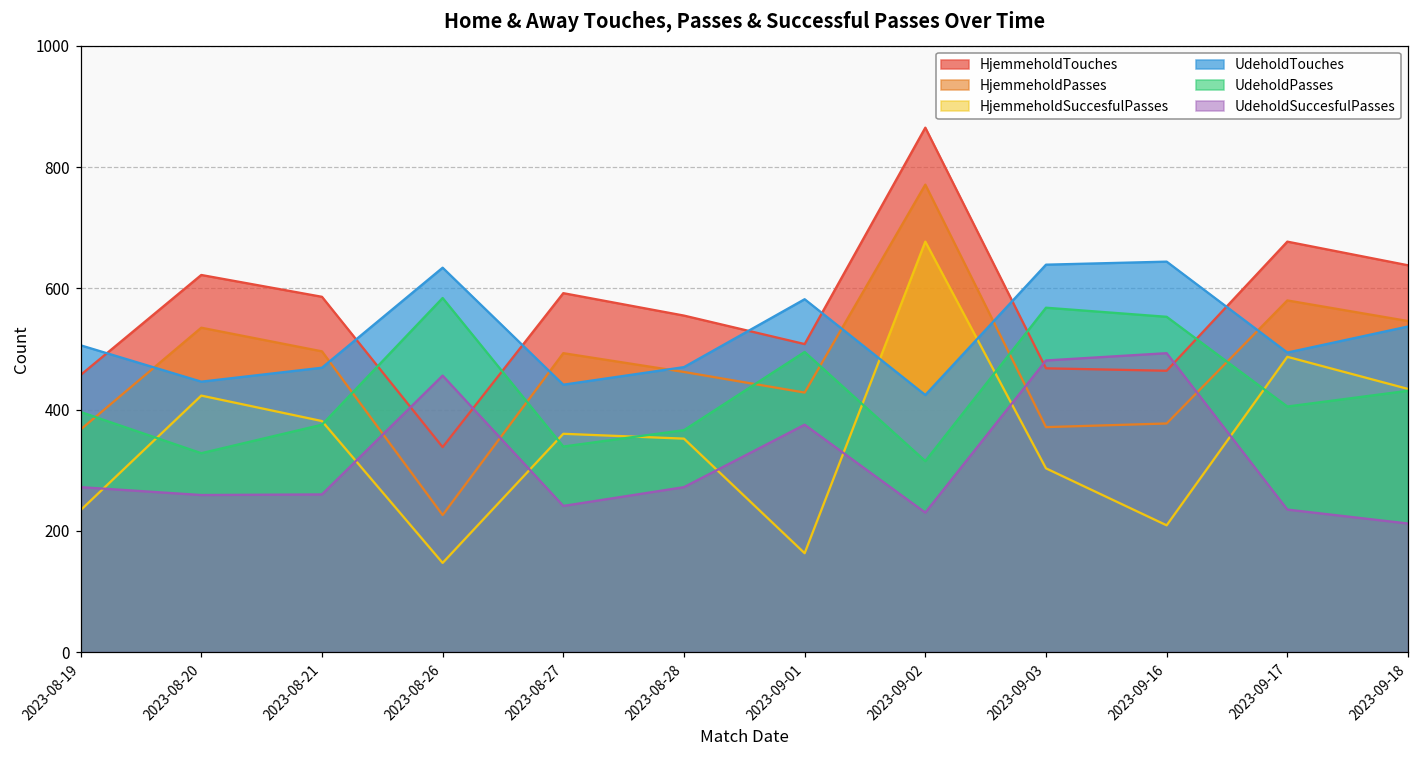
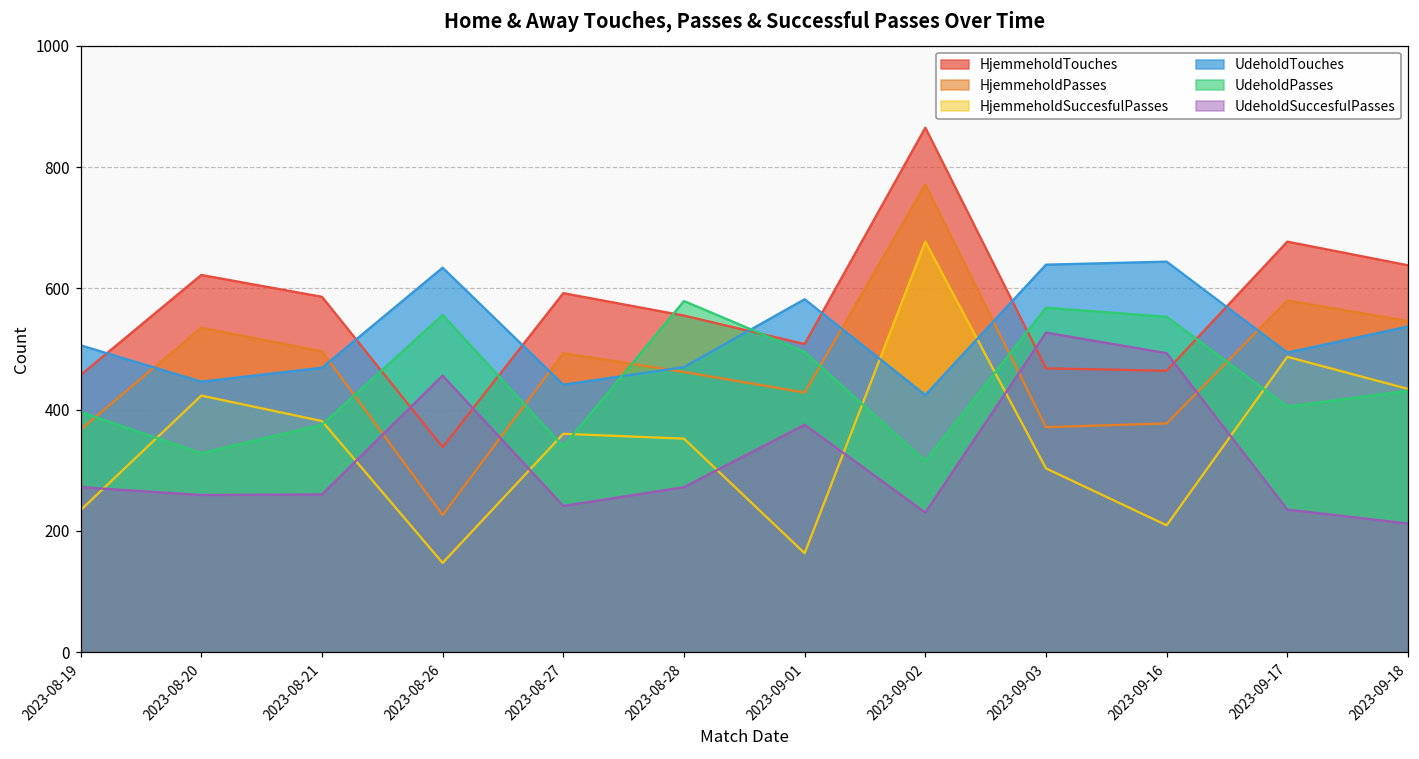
UdeholdPasses, 2023-08-26: 580 -> 560
UdeholdPasses, 2023-08-28: 370 -> 580
UdeholdSuccesfulPasses, 2023-09-03: 480 -> 530
